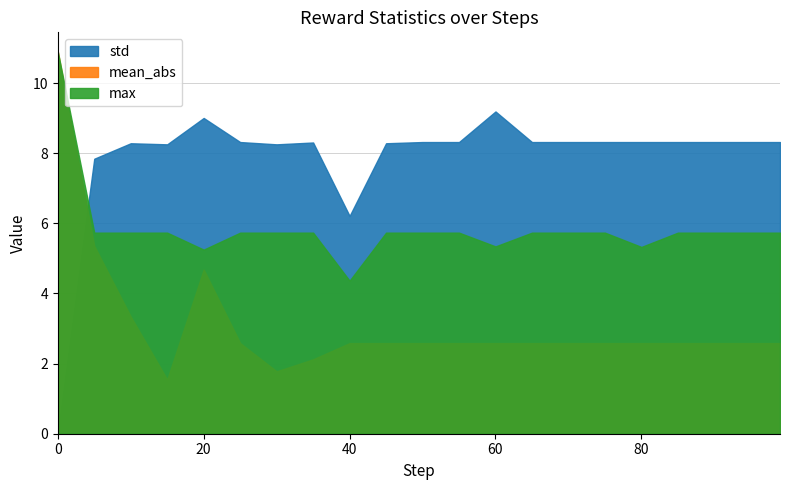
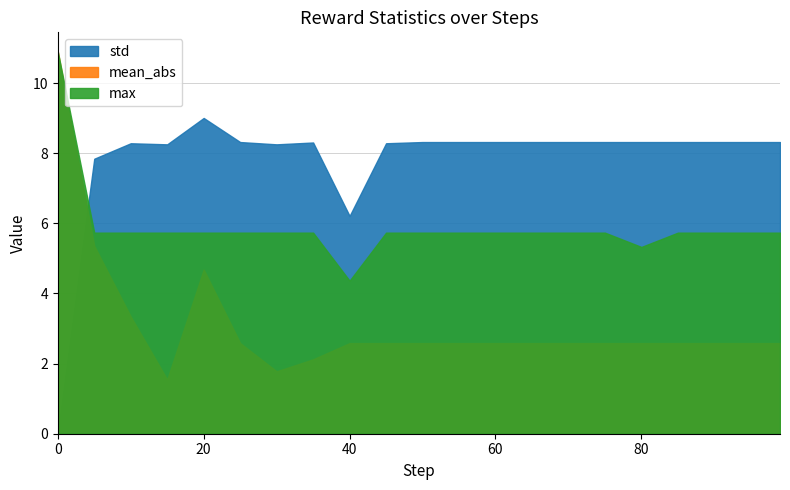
max, 20: 5.2 -> 5.7
std, 60: 9.2 -> 8.3
max, 60: 5.3 -> 5.7
